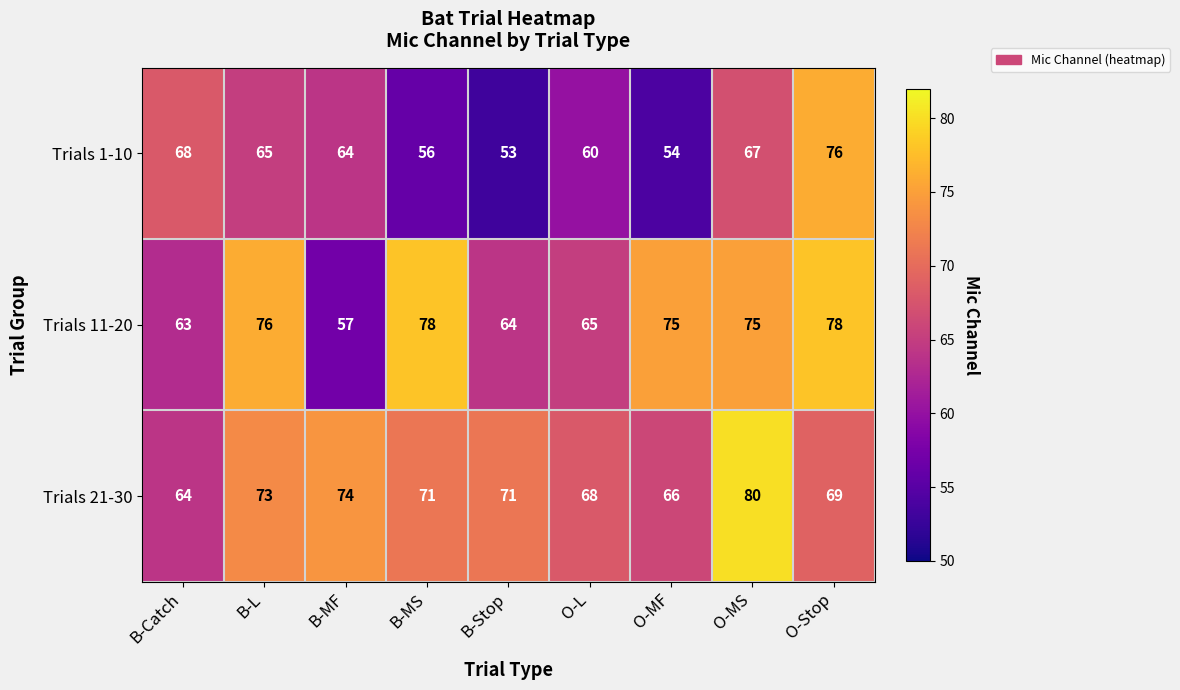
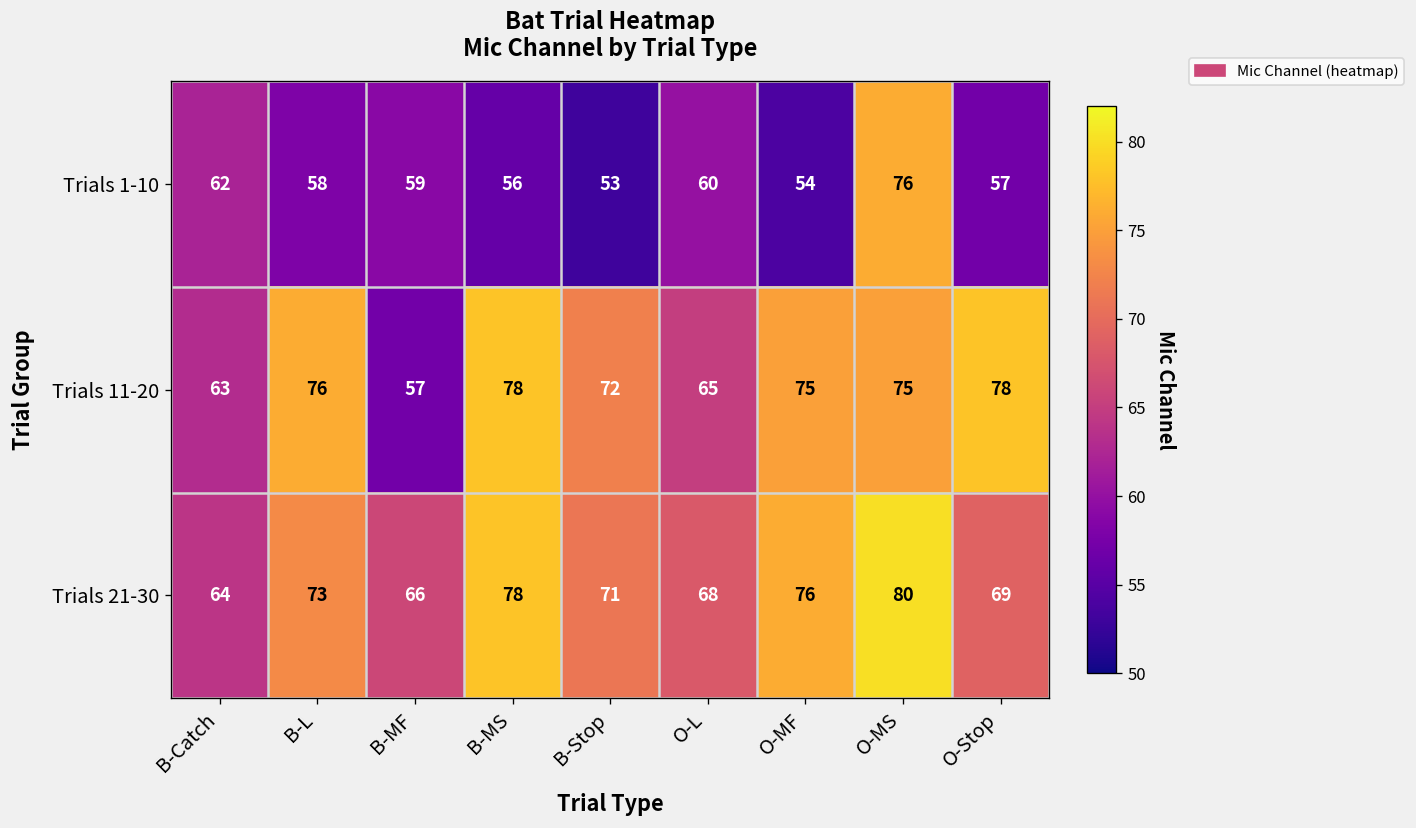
Trials 1-10, B-Catch: 68 -> 62
Trials 1-10, B-L: 65 -> 58
Trials 1-10, B-MF: 64 -> 59
Trials 1-10, O-MS: 67 -> 76
Trials 1-10, O-Stop: 76 -> 57
Trials 11-20, B-Stop: 64 -> 72
Trials 21-30, B-MF: 74 -> 66
Trials 21-30, B-MS: 71 -> 78
Trials 21-30, O-MF: 66 -> 76
